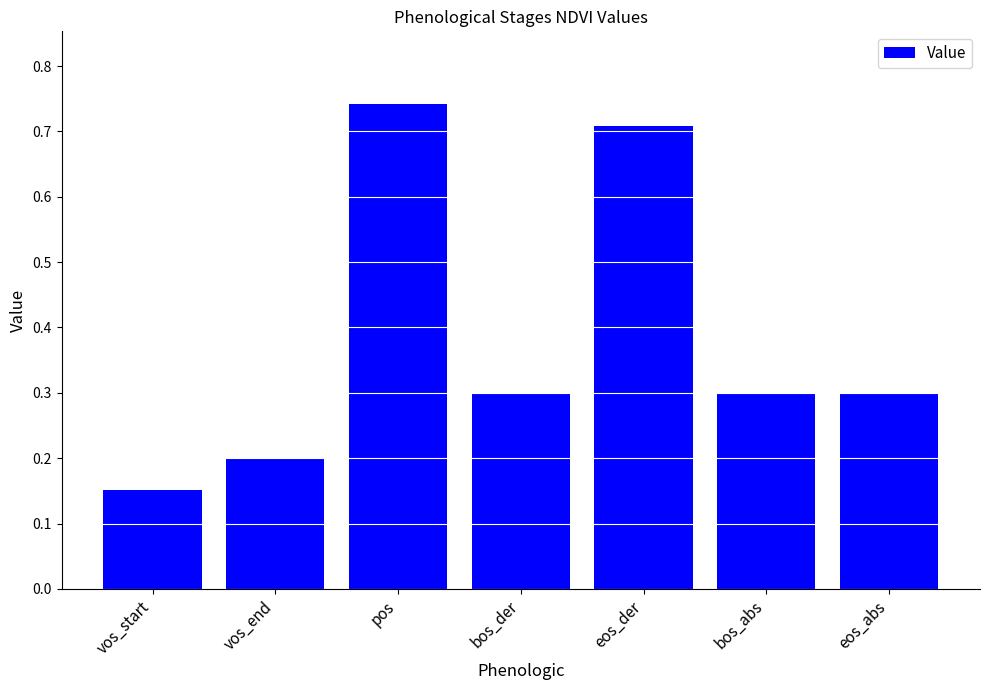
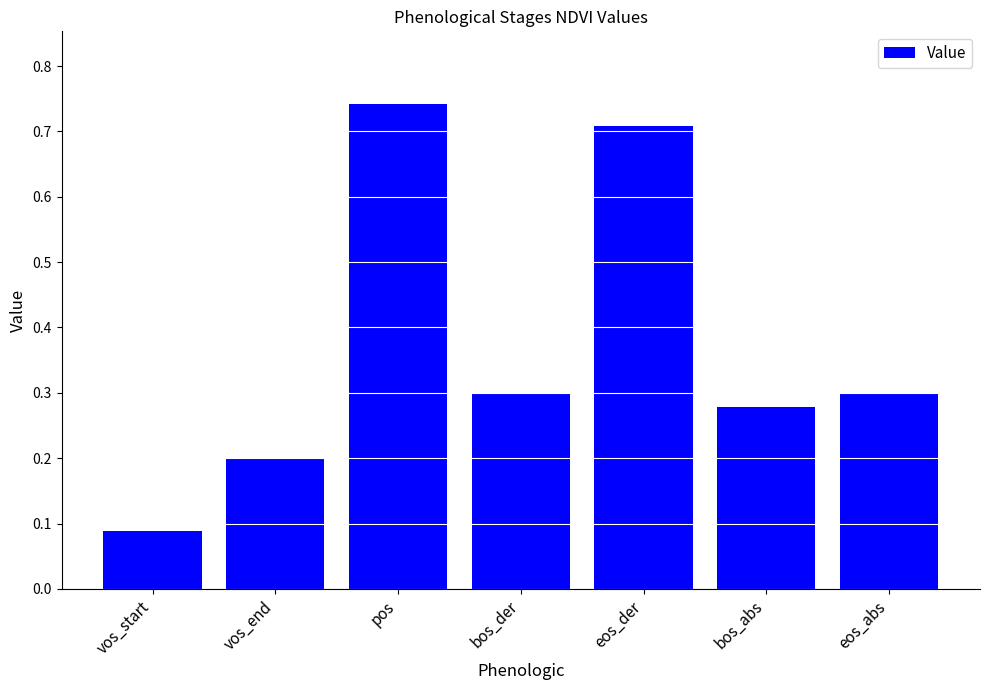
vos_start: 0.15 -> 0.09
bos_abs: 0.30 -> 0.28
